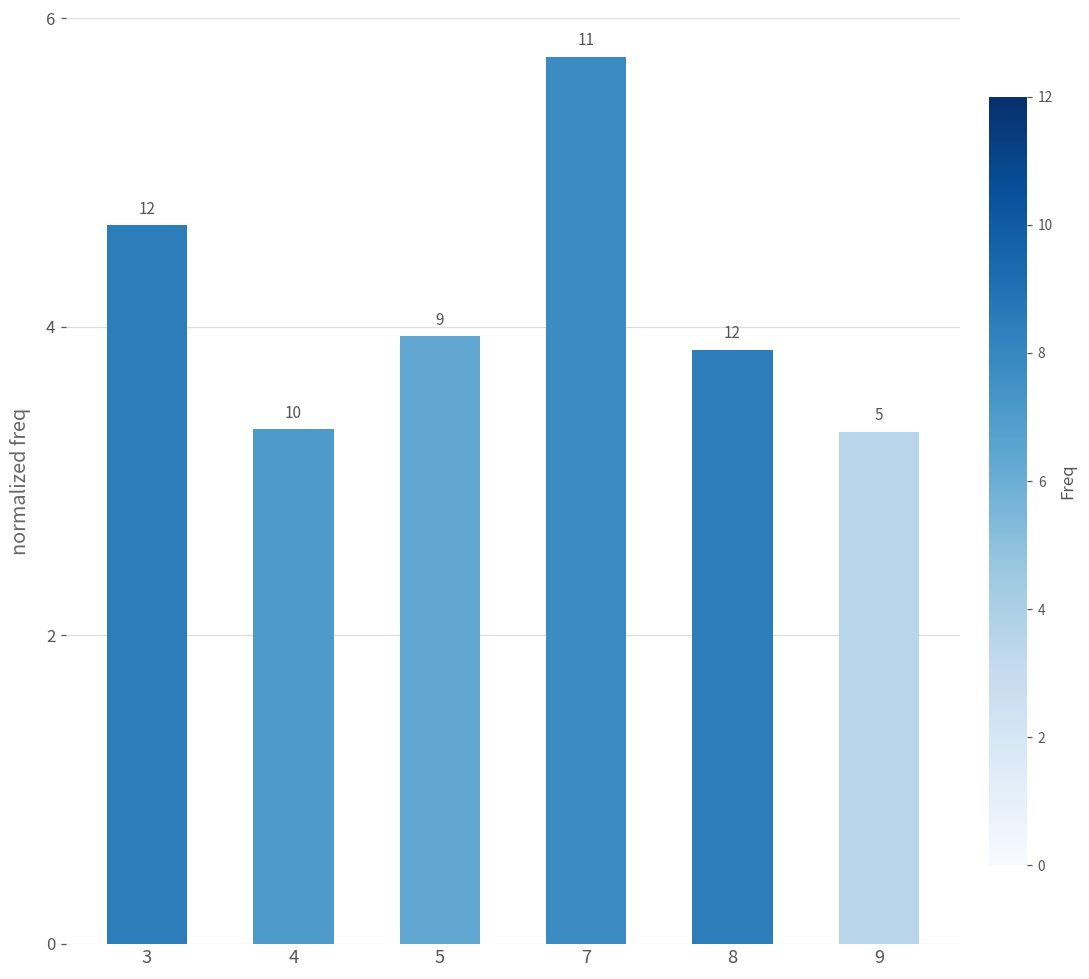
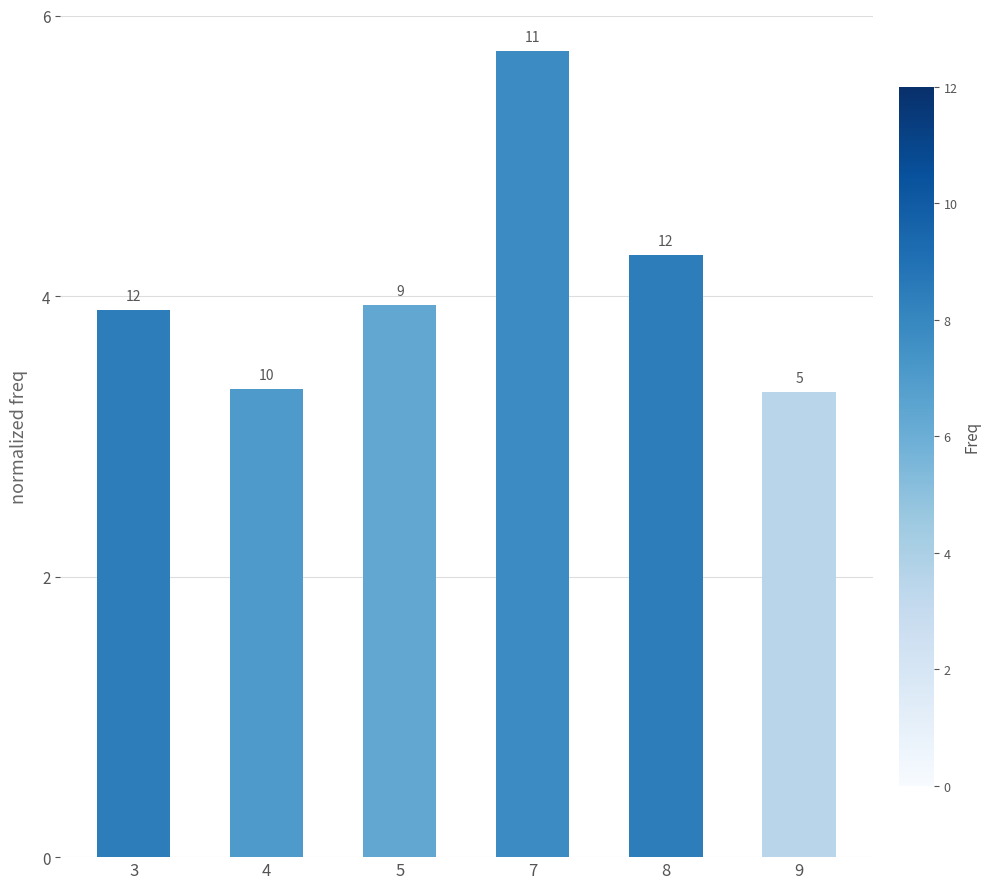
3: 4.66 -> 3.90
8: 3.85 -> 4.29
